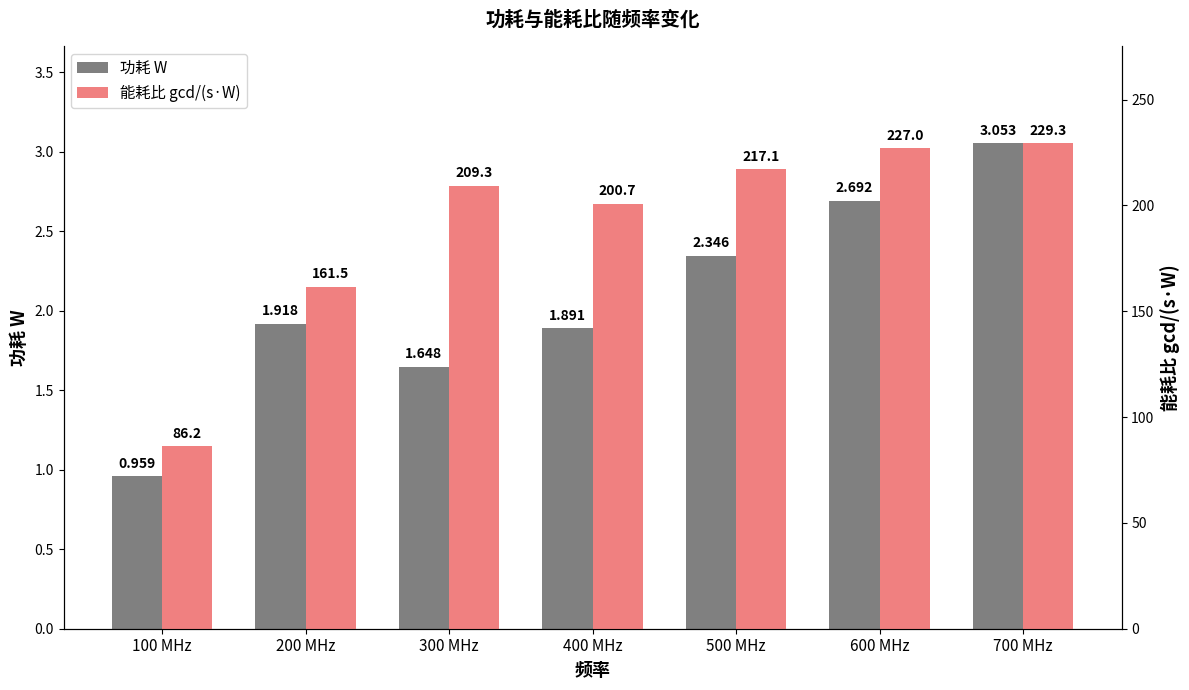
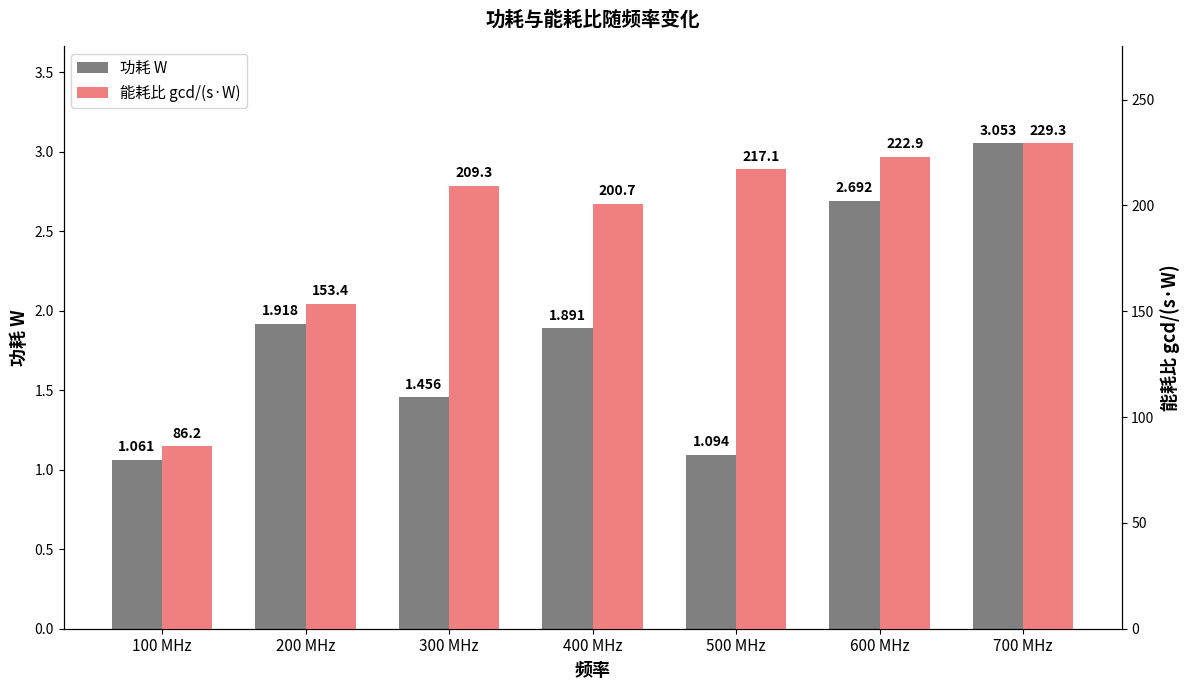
功耗 W, 100 MHz: 0.959 -> 1.061
功耗 W, 300 MHz: 1.648 -> 1.456
功耗 W, 500 MHz: 2.346 -> 1.094
能耗比 gcd/(s·W), 200 MHz: 161.5 -> 153.4
能耗比 gcd/(s·W), 600 MHz: 227.0 -> 222.9
